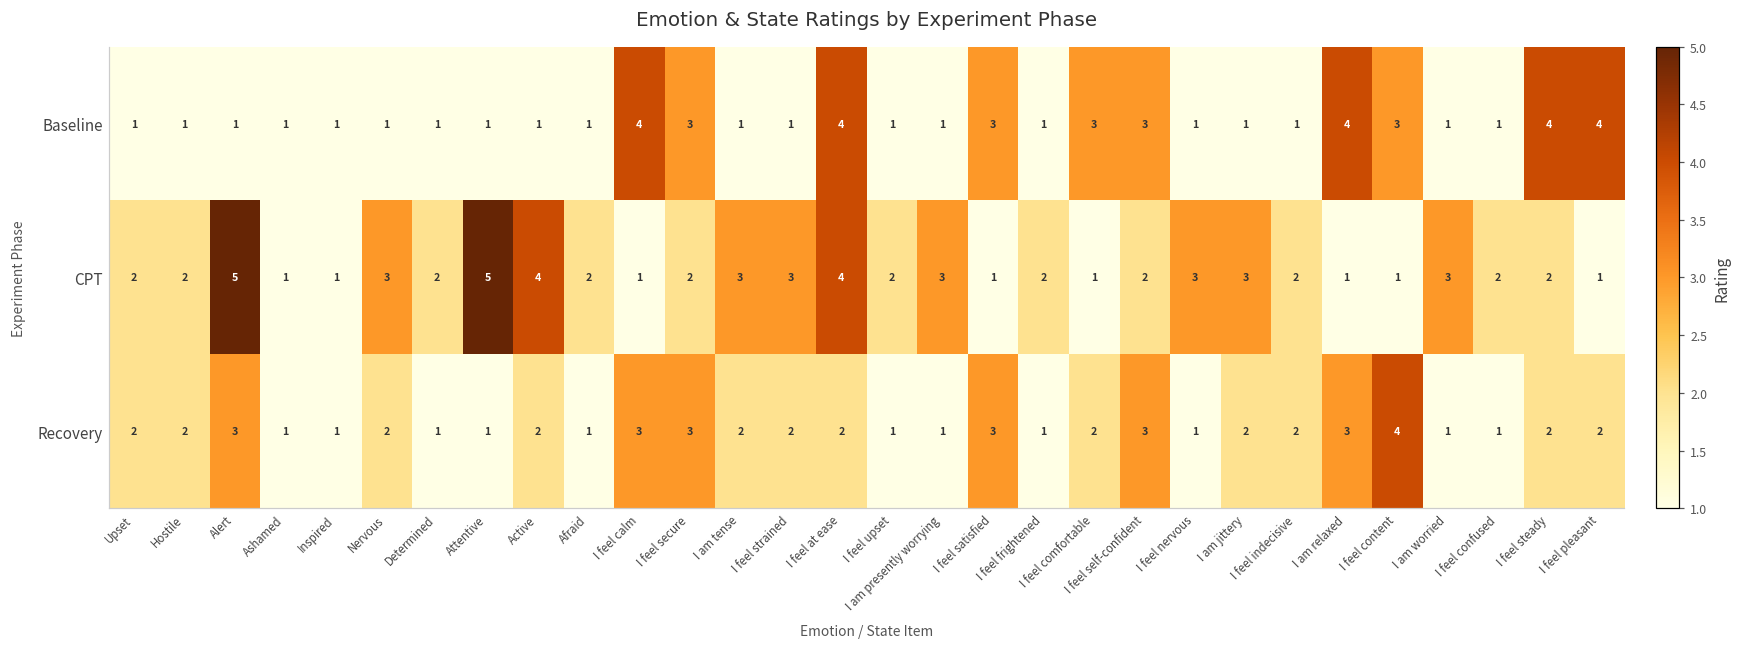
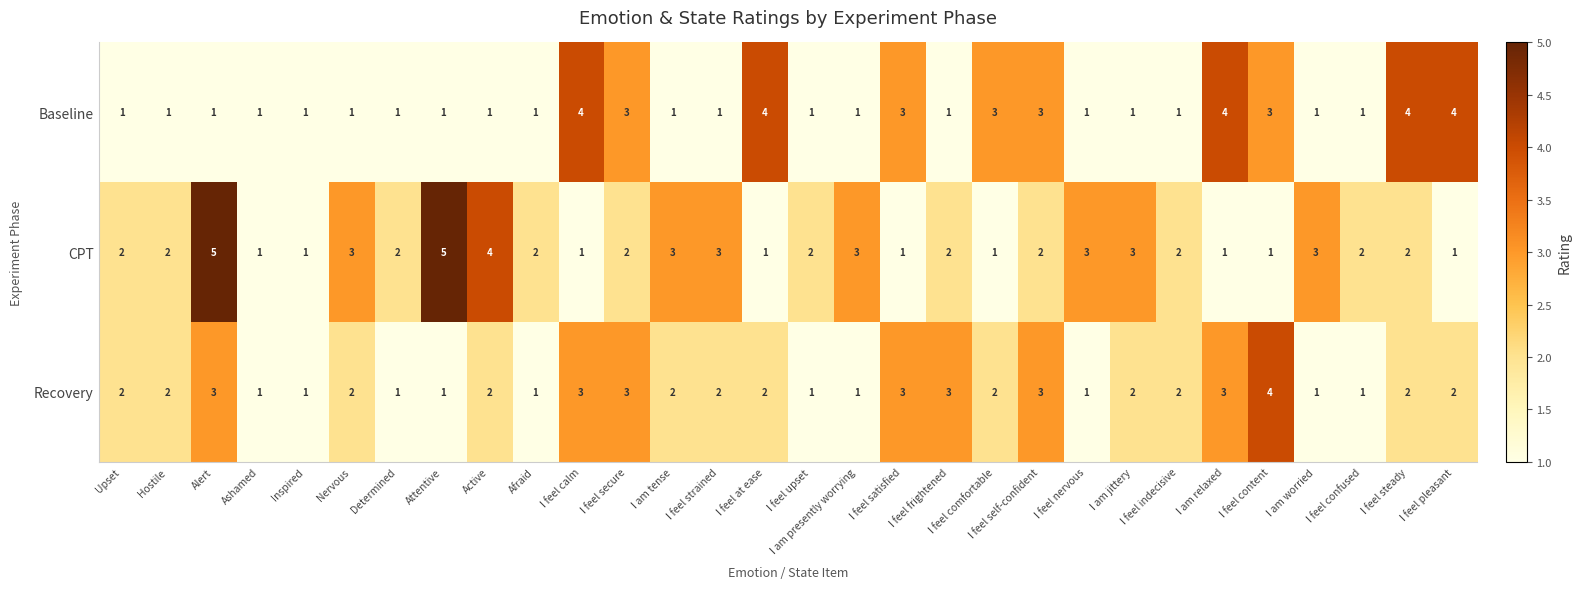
CPT, I feel at ease: 4 -> 1
Recovery, I feel frightened: 1 -> 3
